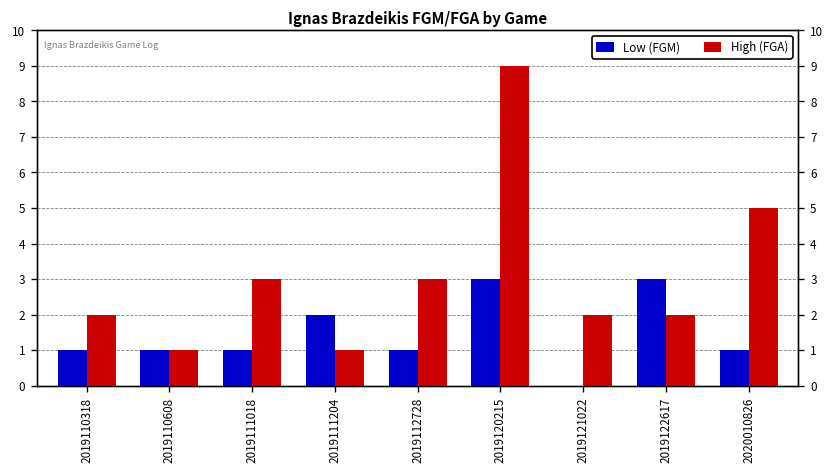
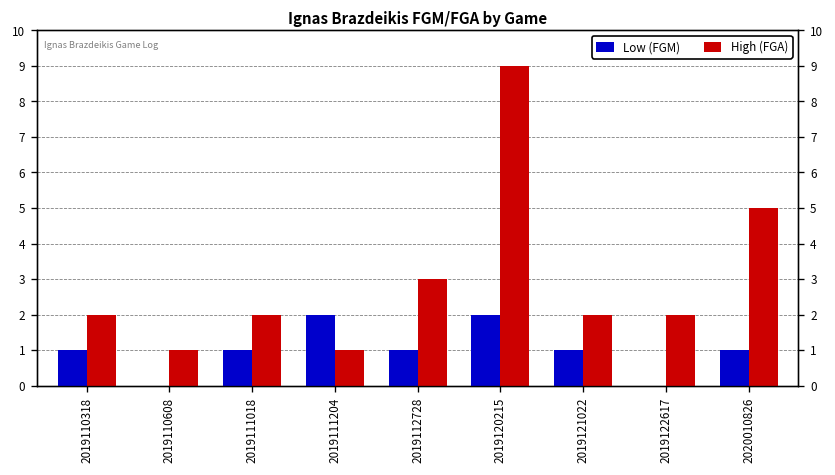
Low (FGM), 2019110608: 1 -> 0
High (FGA), 2019111018: 3 -> 2
Low (FGM), 2019120215: 3 -> 2
Low (FGM), 2019121022: 0 -> 1
Low (FGM), 2019122617: 3 -> 0
